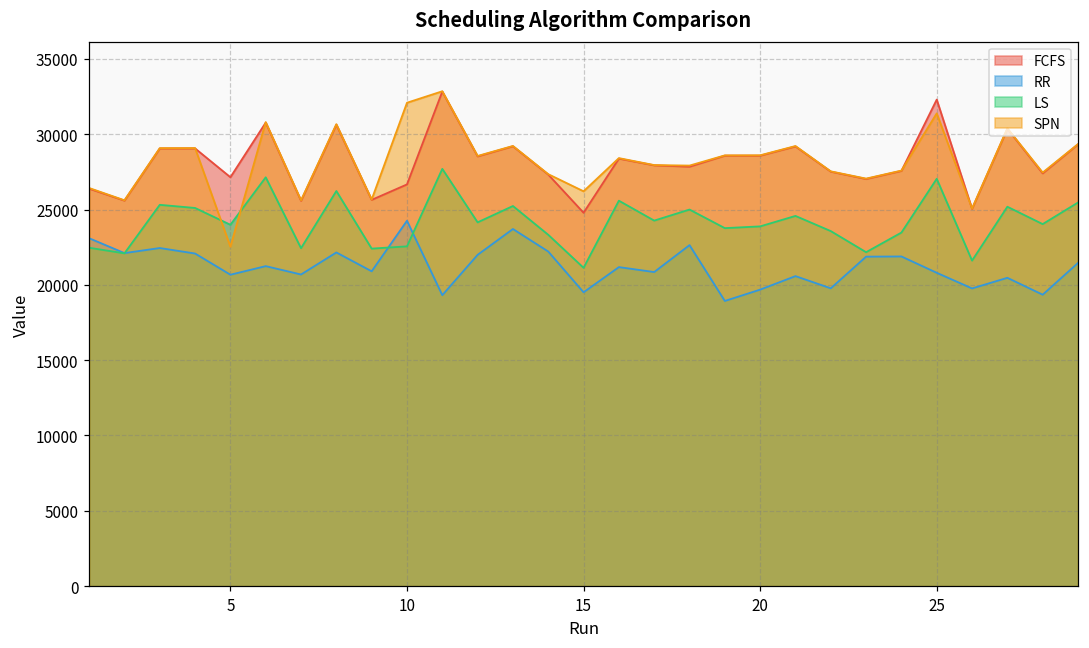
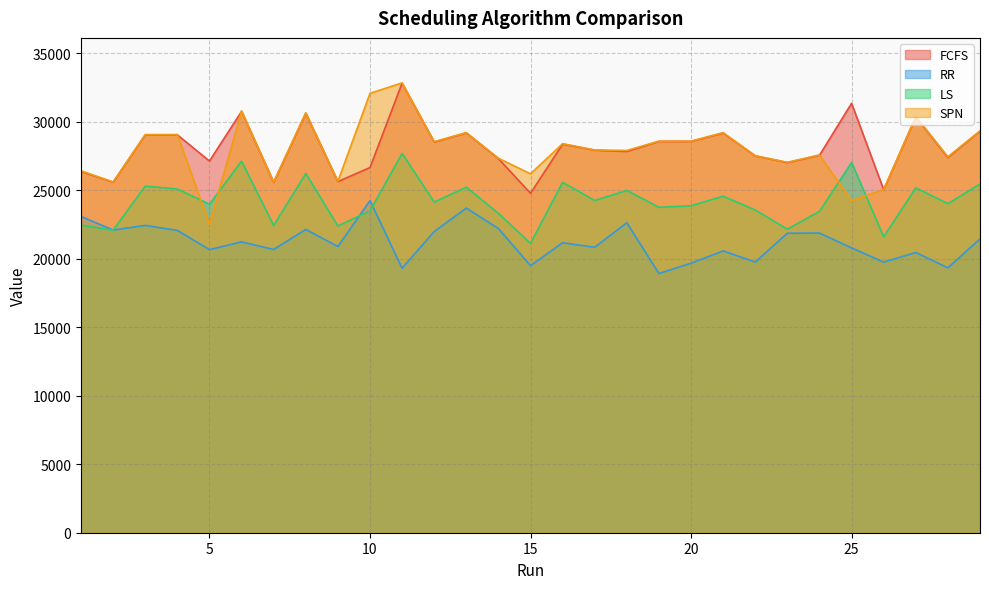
LS, 10: 22600 -> 23500
FCFS, 25: 32300 -> 31400
SPN, 25: 31400 -> 24300
